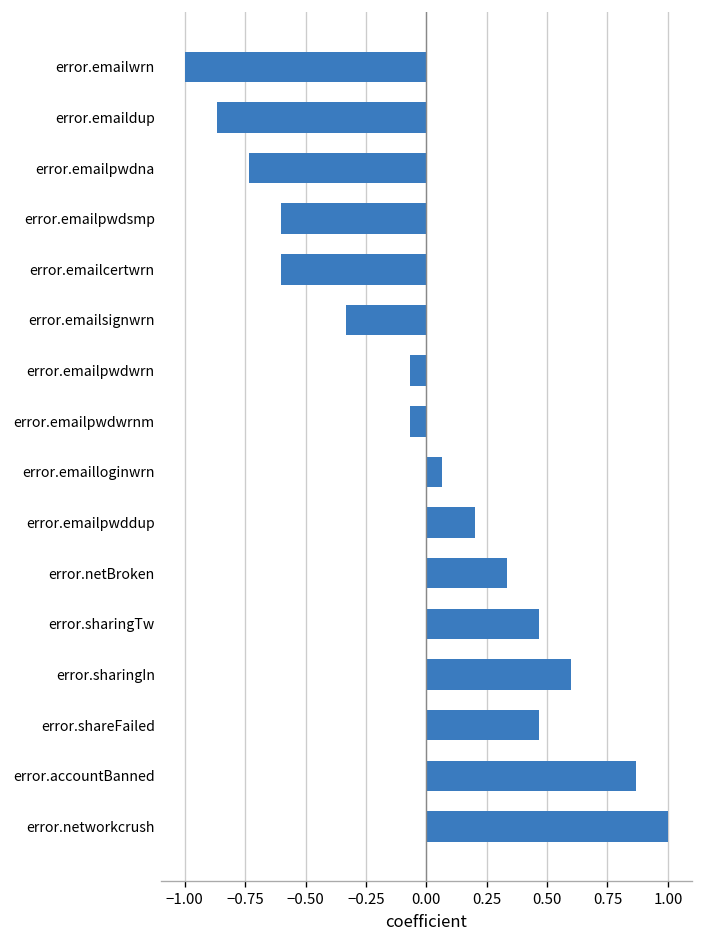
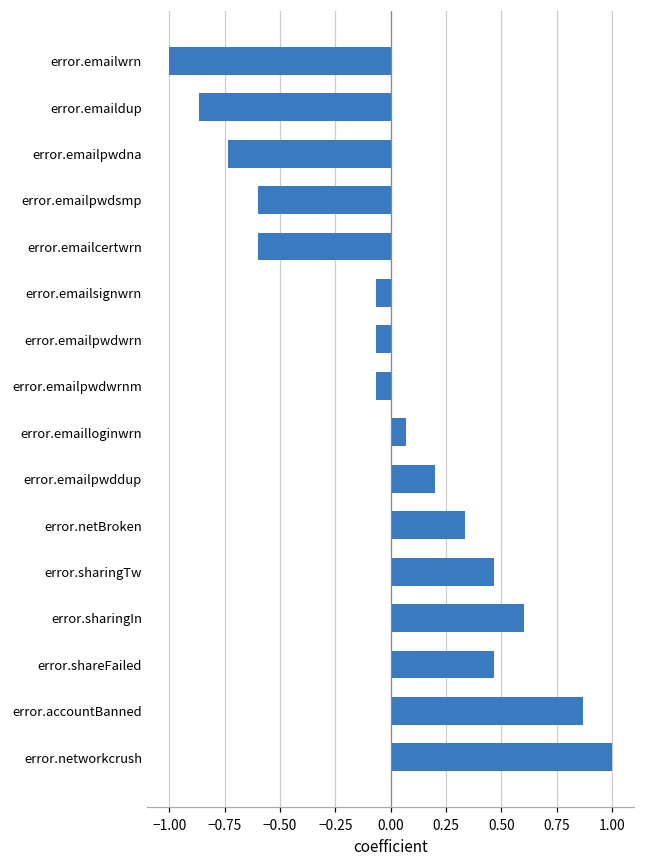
error.emailsignwrn: -0.33 -> -0.07
